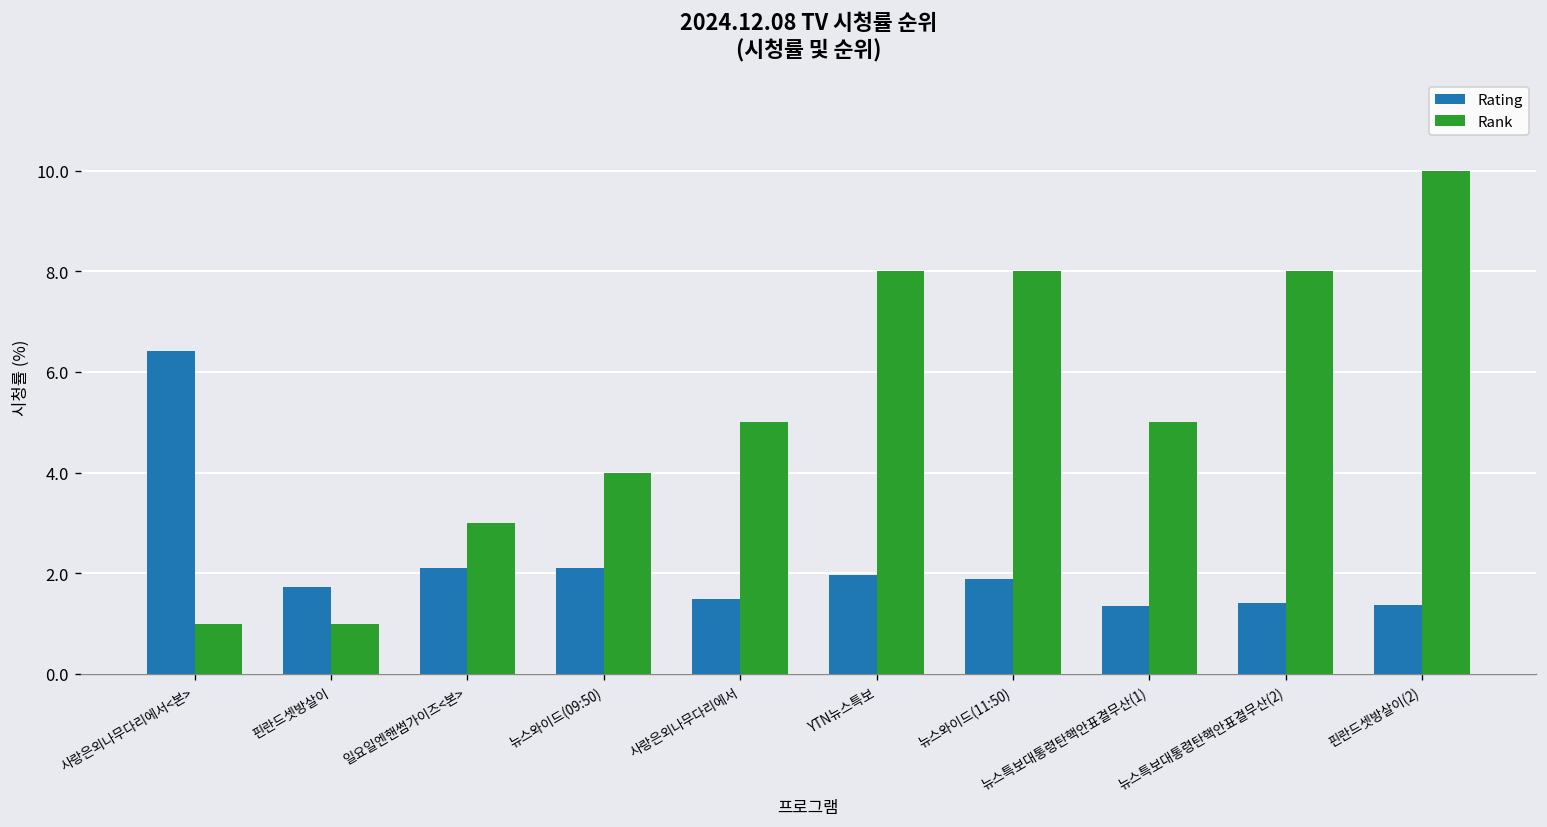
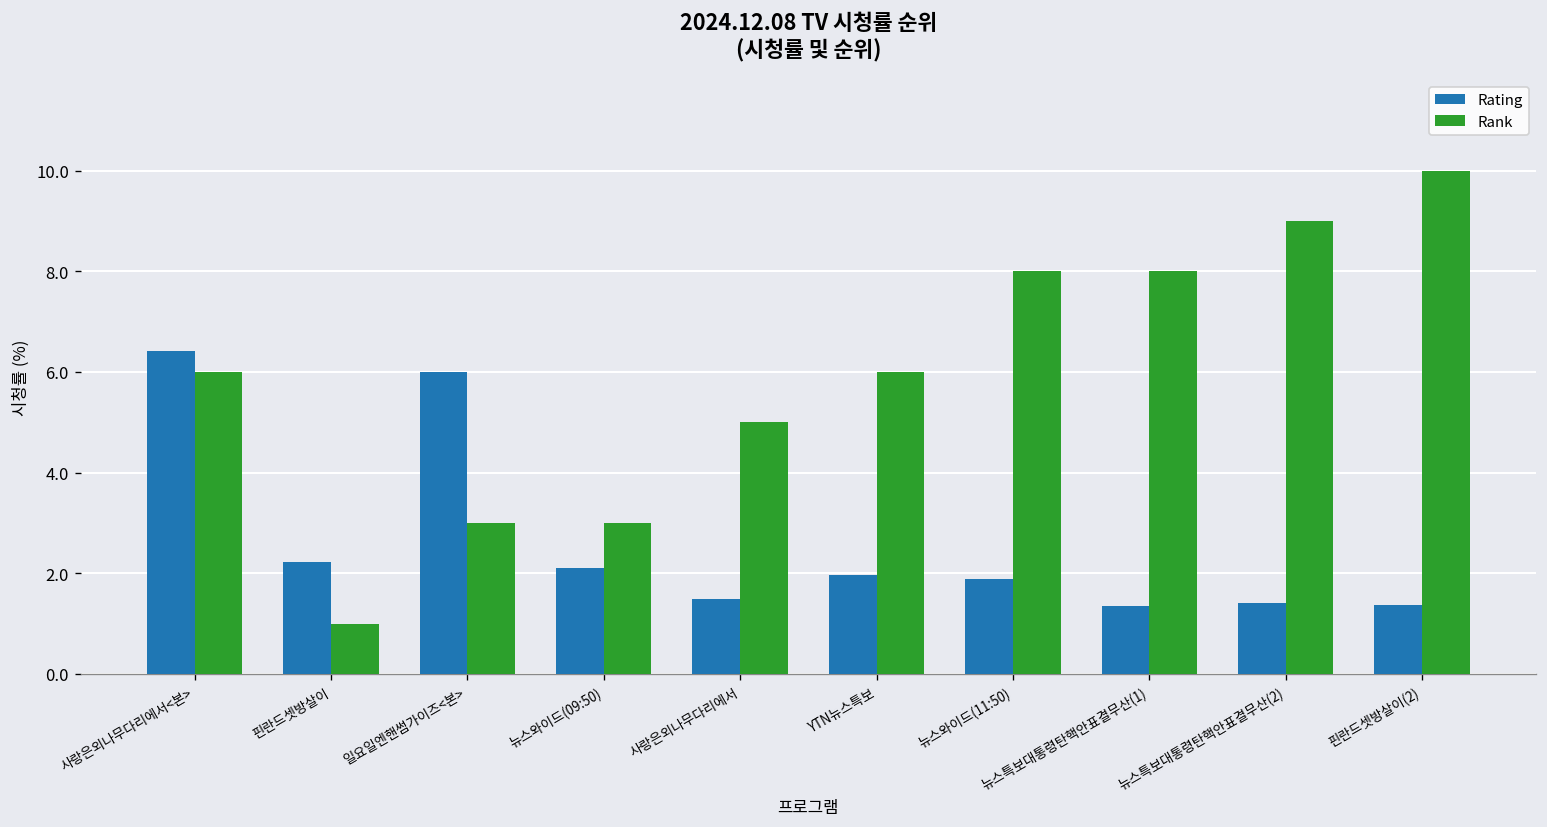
Rank, 사랑은외나무다리에서<본>: 1 -> 6
Rating, 핀란드셋방살이: 1.7 -> 2.2
Rating, 일요일엔핸썸가이즈<본>: 2.1 -> 6.0
Rank, 뉴스와이드(09:50): 4 -> 3
Rank, YTN뉴스특보: 8 -> 6
Rank, 뉴스특보대통령탄핵안표결무산(1): 5 -> 8
Rank, 뉴스특보대통령탄핵안표결무산(2): 8 -> 9
